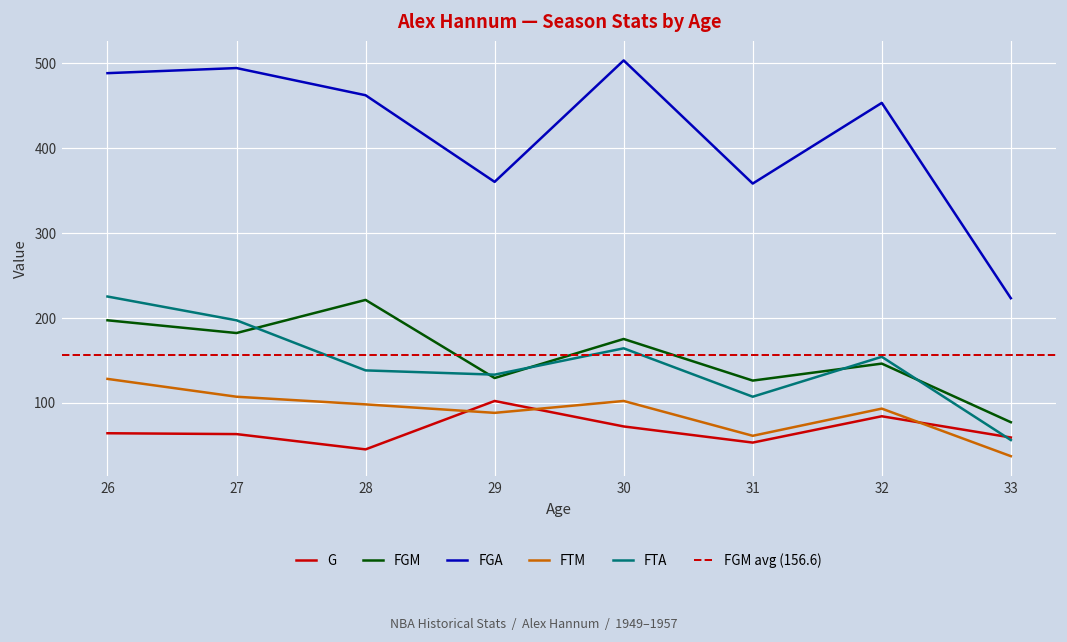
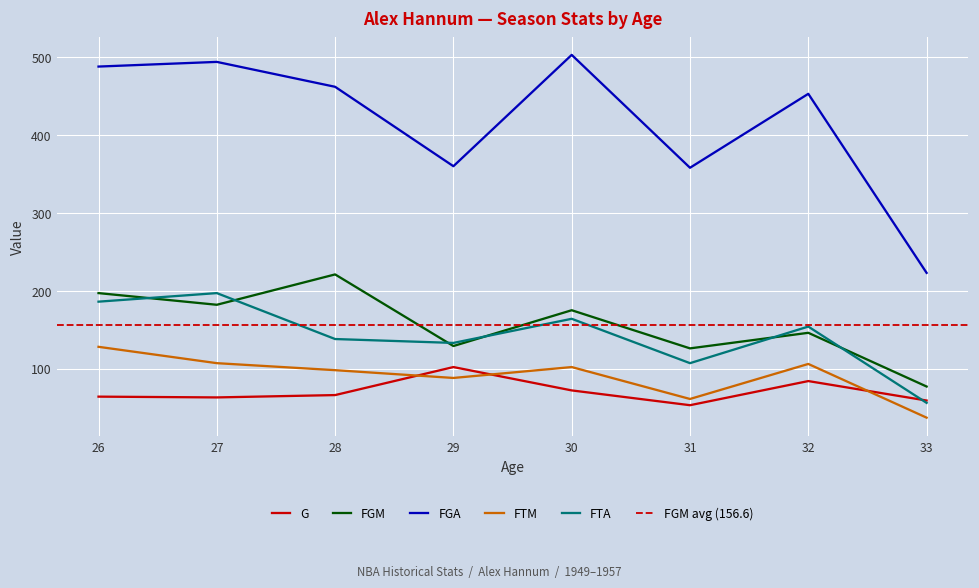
FTA, 26: 230 -> 190
G, 28: 50 -> 70
FTM, 32: 90 -> 110
